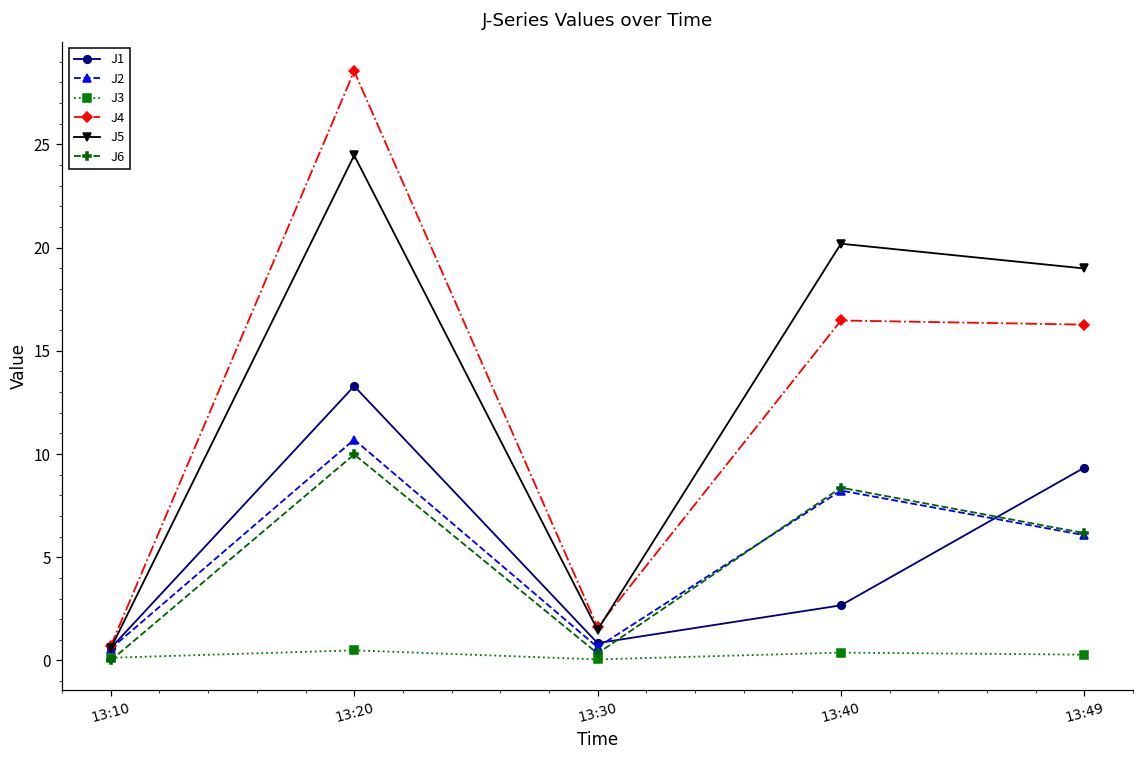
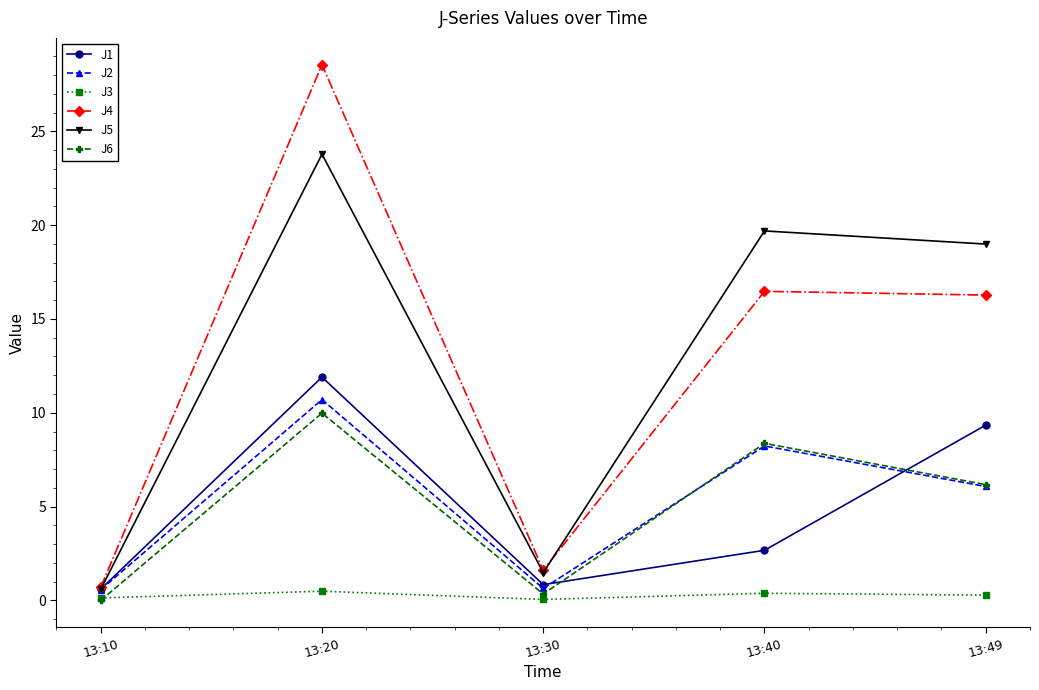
J1, 13:20: 13.3 -> 11.9
J5, 13:20: 24.5 -> 23.8
J5, 13:40: 20.2 -> 19.7
